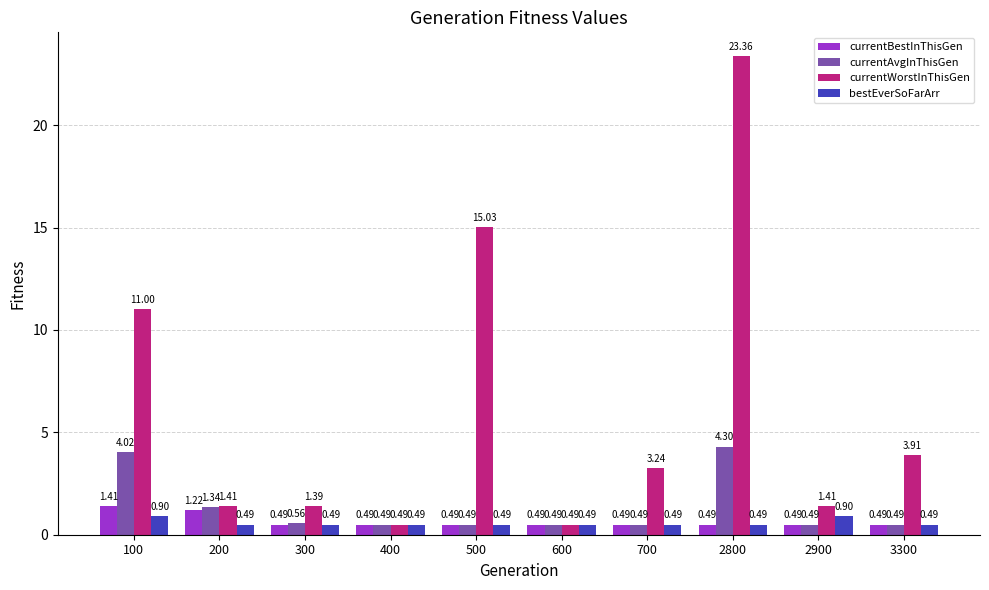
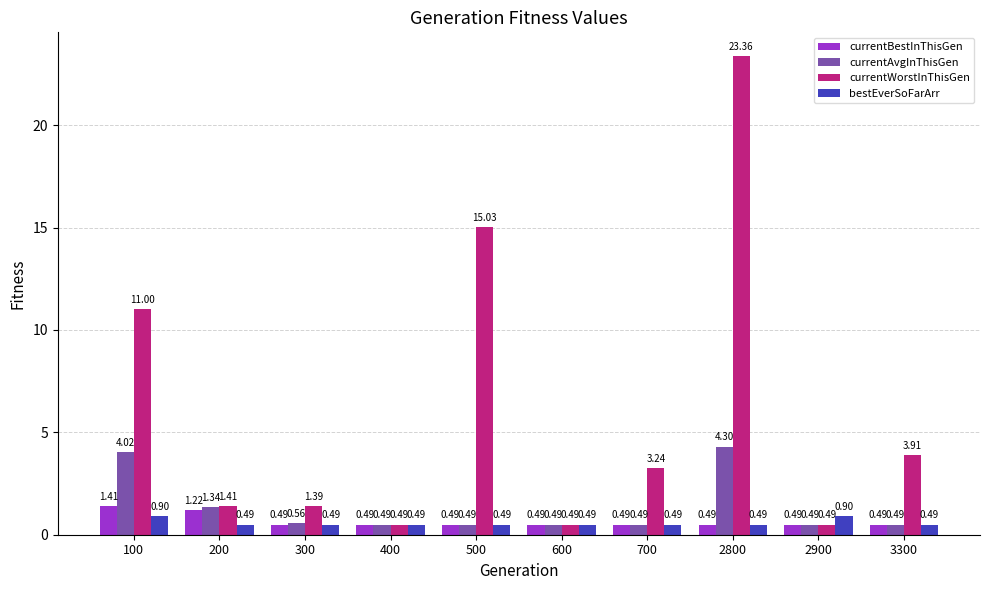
currentWorstInThisGen, 2900: 1.41 -> 0.49
